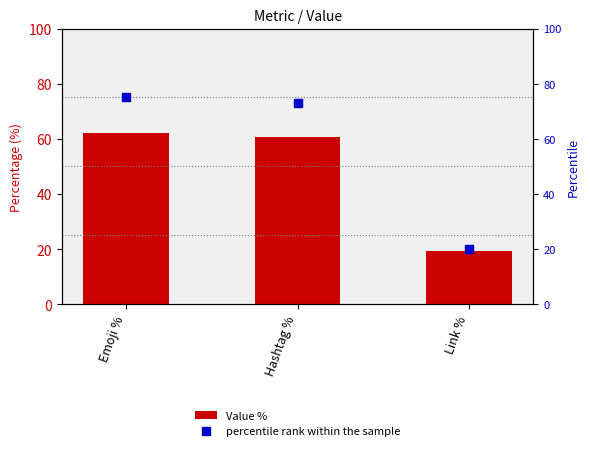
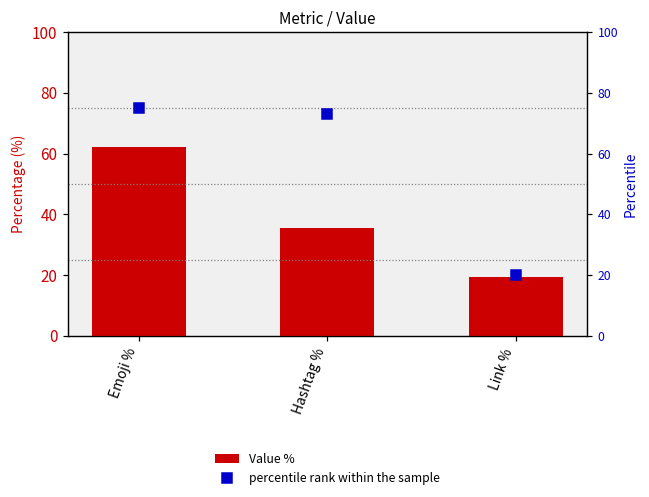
Value %, Hashtag %: 61 -> 35
